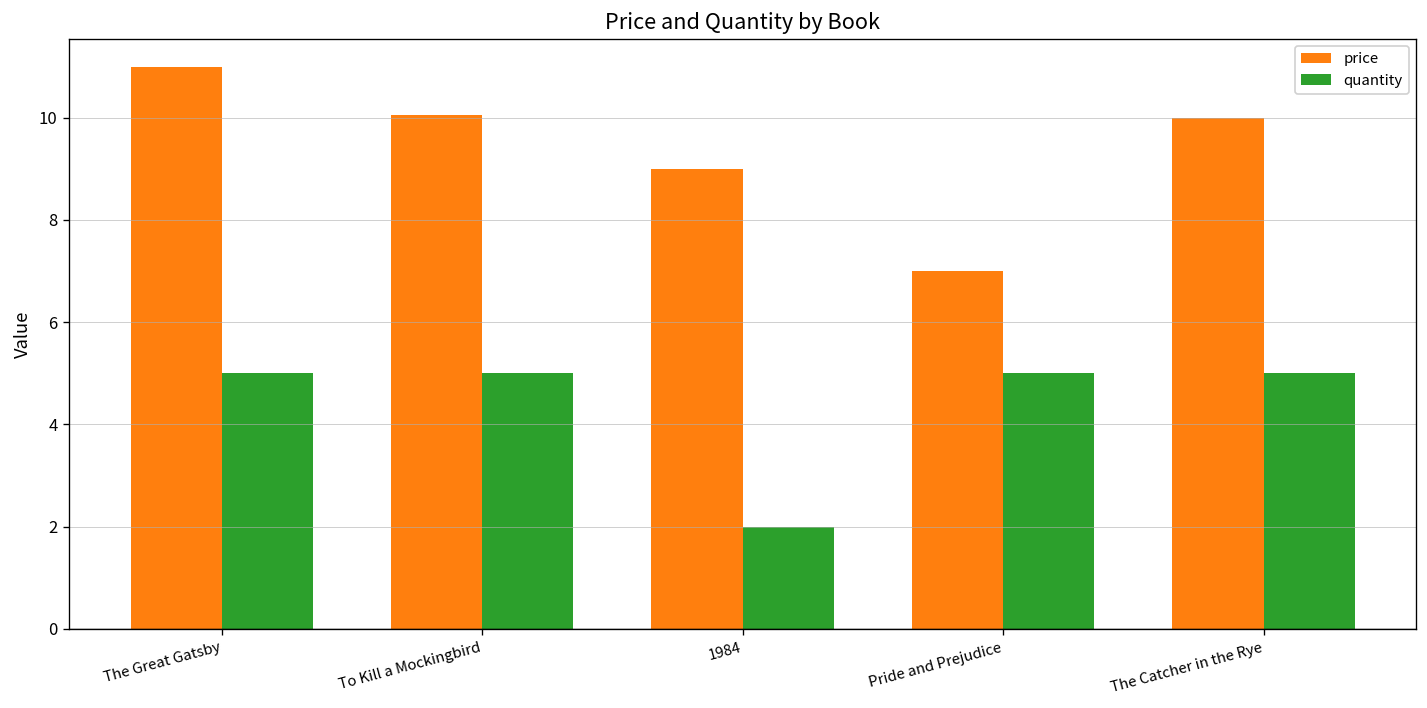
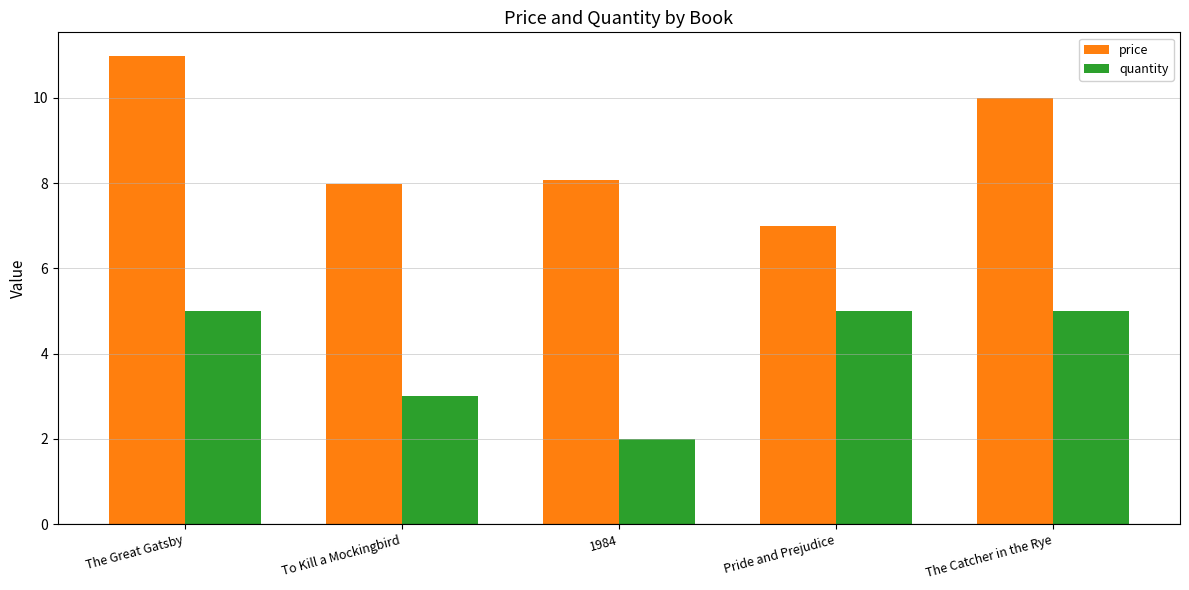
price, To Kill a Mockingbird: 10.1 -> 8.0
quantity, To Kill a Mockingbird: 5 -> 3
price, 1984: 9.0 -> 8.1
